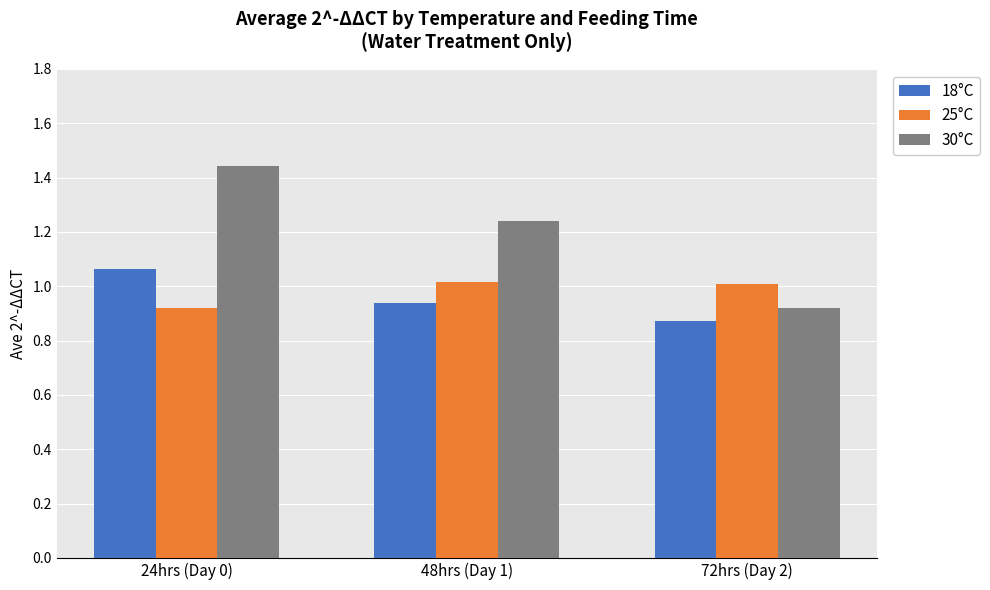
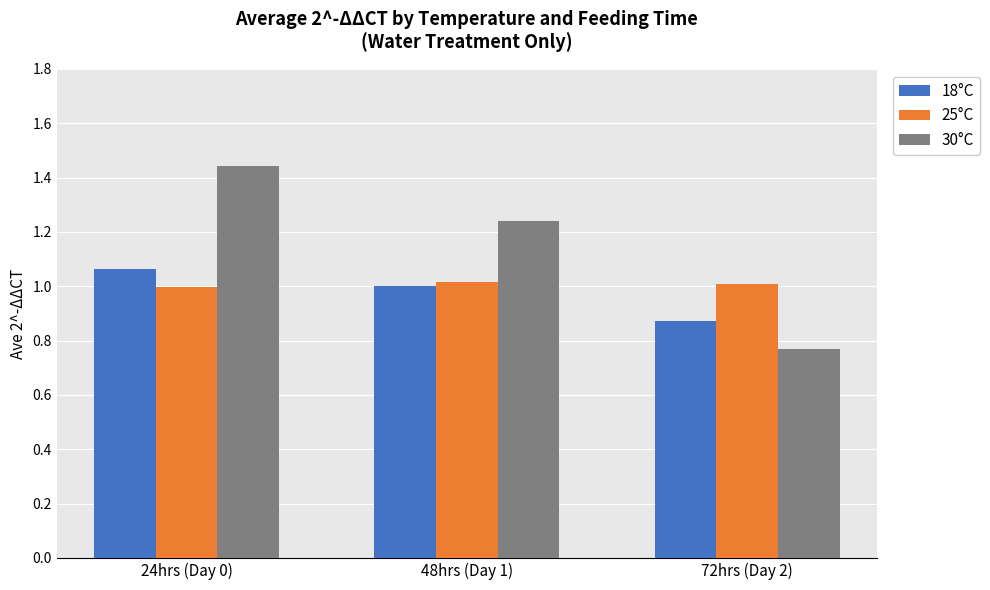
25°C, 24hrs (Day 0): 0.92 -> 1.00
18°C, 48hrs (Day 1): 0.94 -> 1.00
30°C, 72hrs (Day 2): 0.92 -> 0.77
